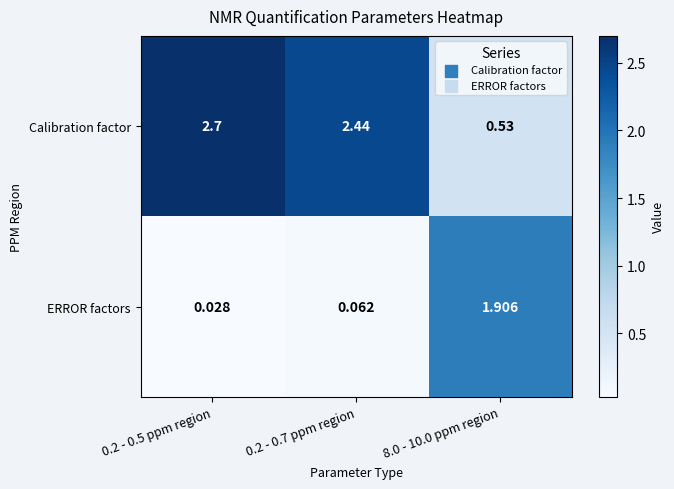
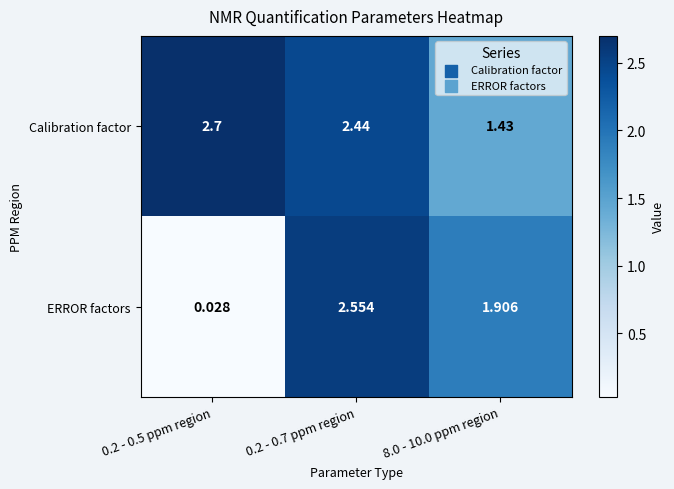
Calibration factor, 8.0 - 10.0 ppm region: 0.53 -> 1.43
ERROR factors, 0.2 - 0.7 ppm region: 0.062 -> 2.554
